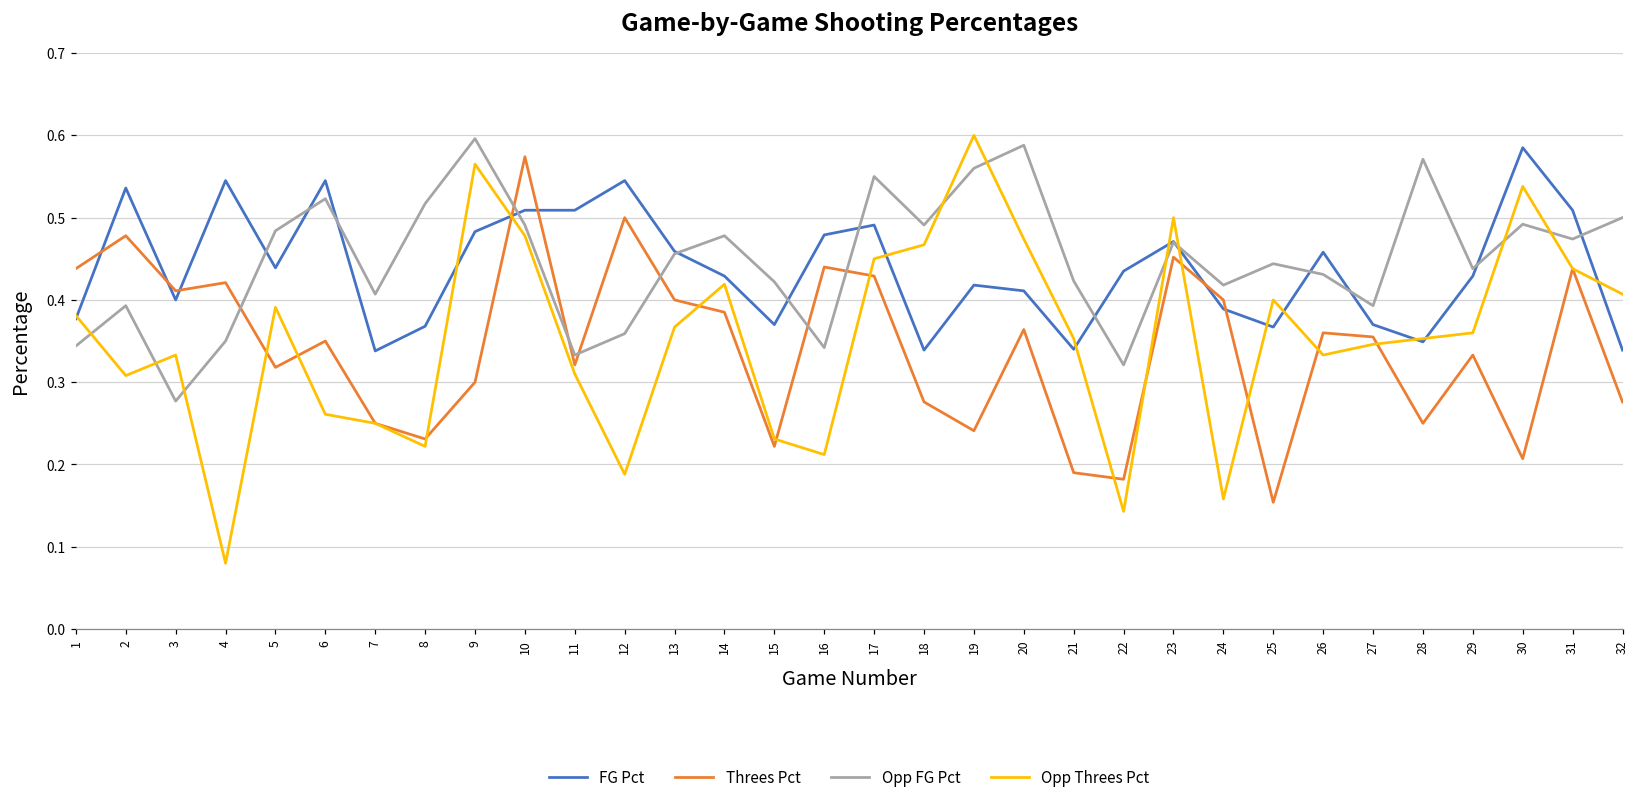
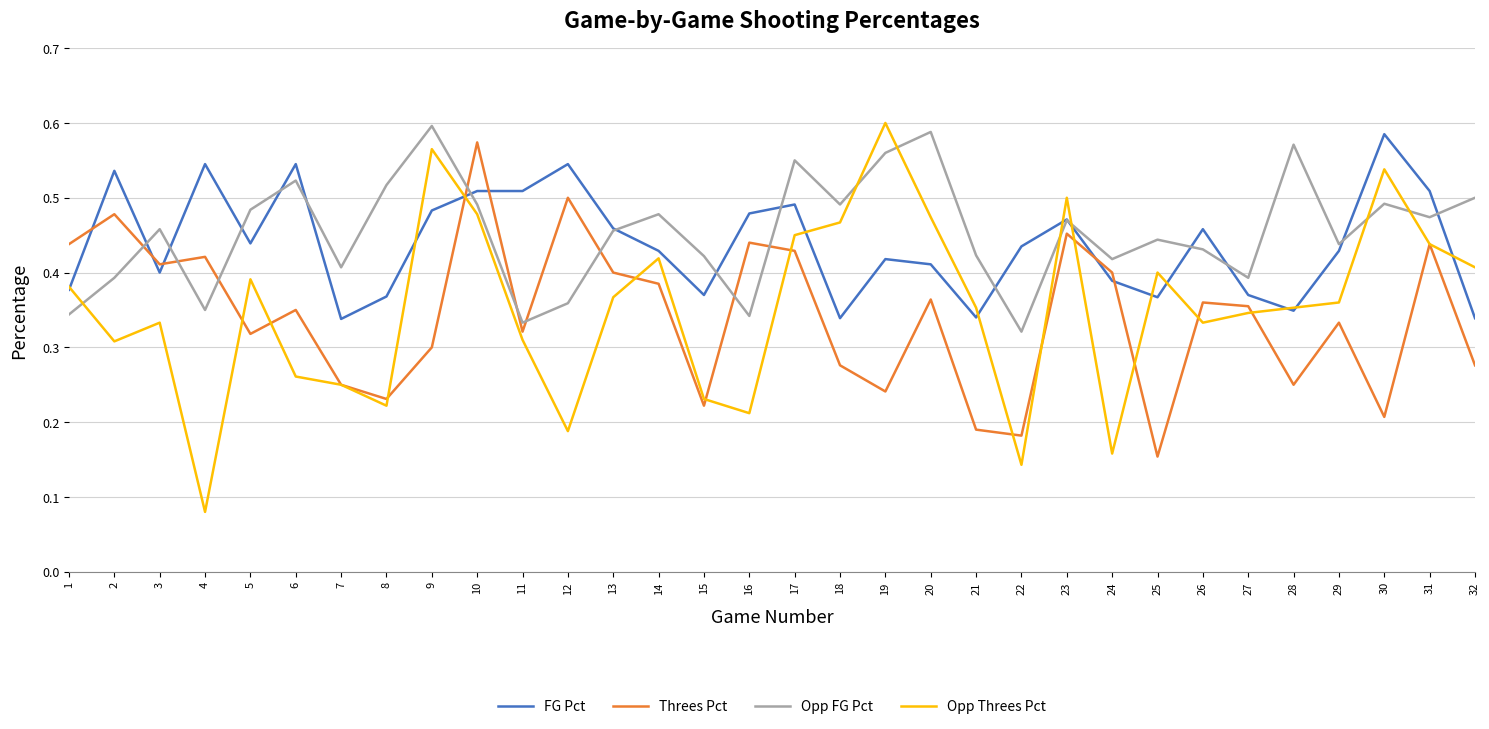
Opp FG Pct, 3: 0.28 -> 0.46
